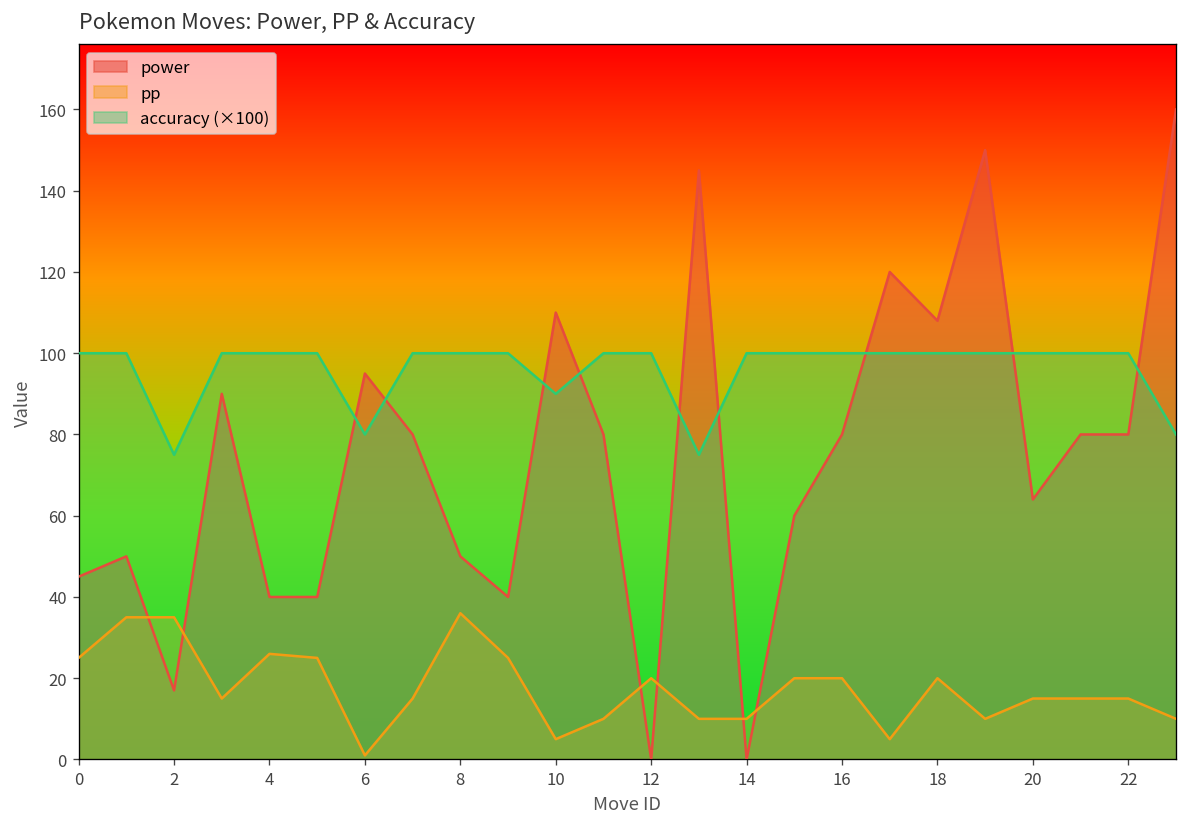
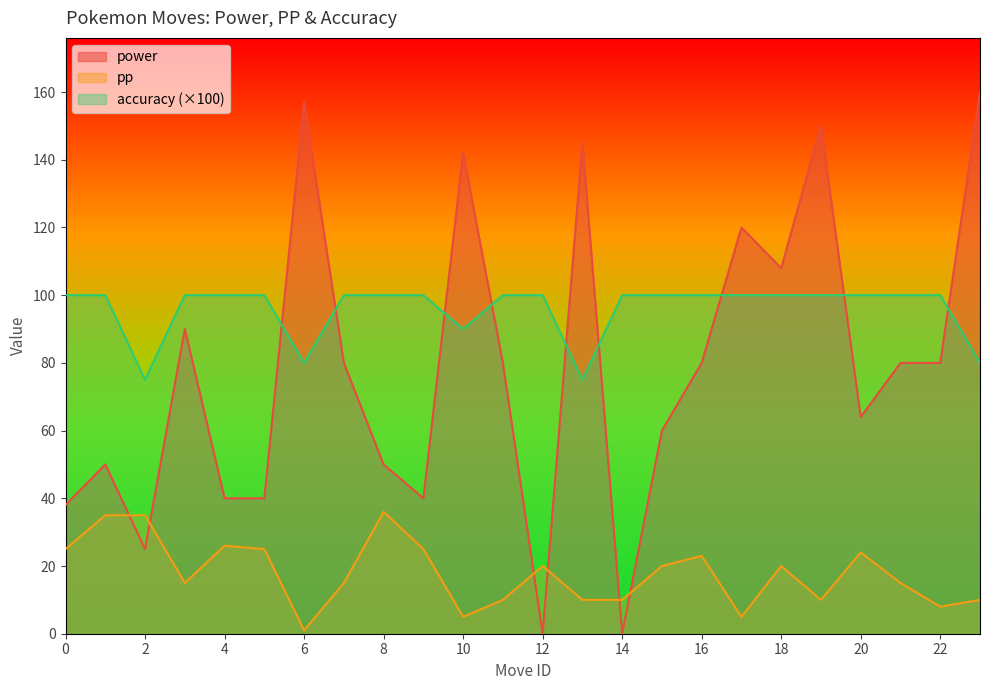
power, 0: 45 -> 38
power, 2: 17 -> 25
power, 6: 95 -> 157
power, 10: 110 -> 142
pp, 16: 20 -> 23
pp, 20: 15 -> 24
pp, 22: 15 -> 8
